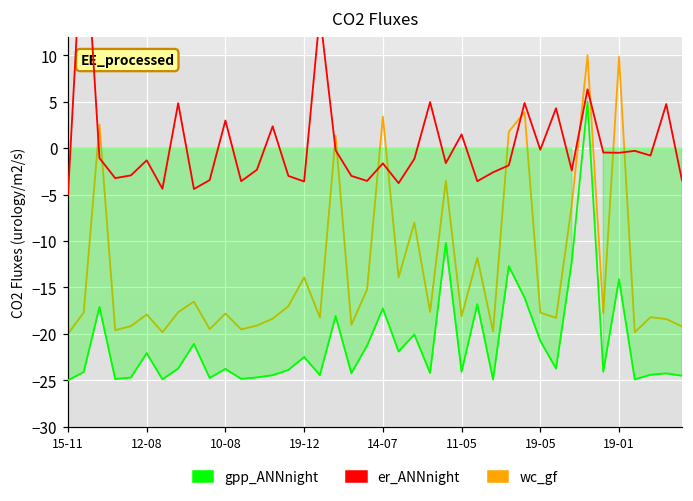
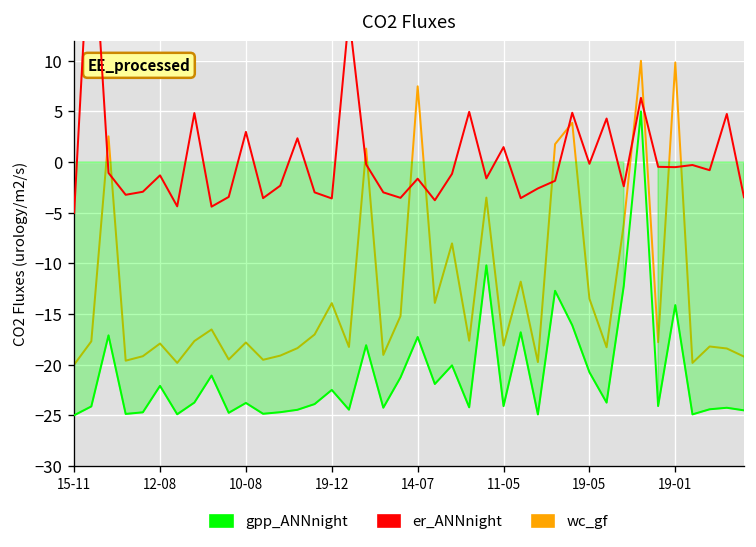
wc_gf, 14-07: 3 -> 7
wc_gf, 19-05: -18 -> -13
